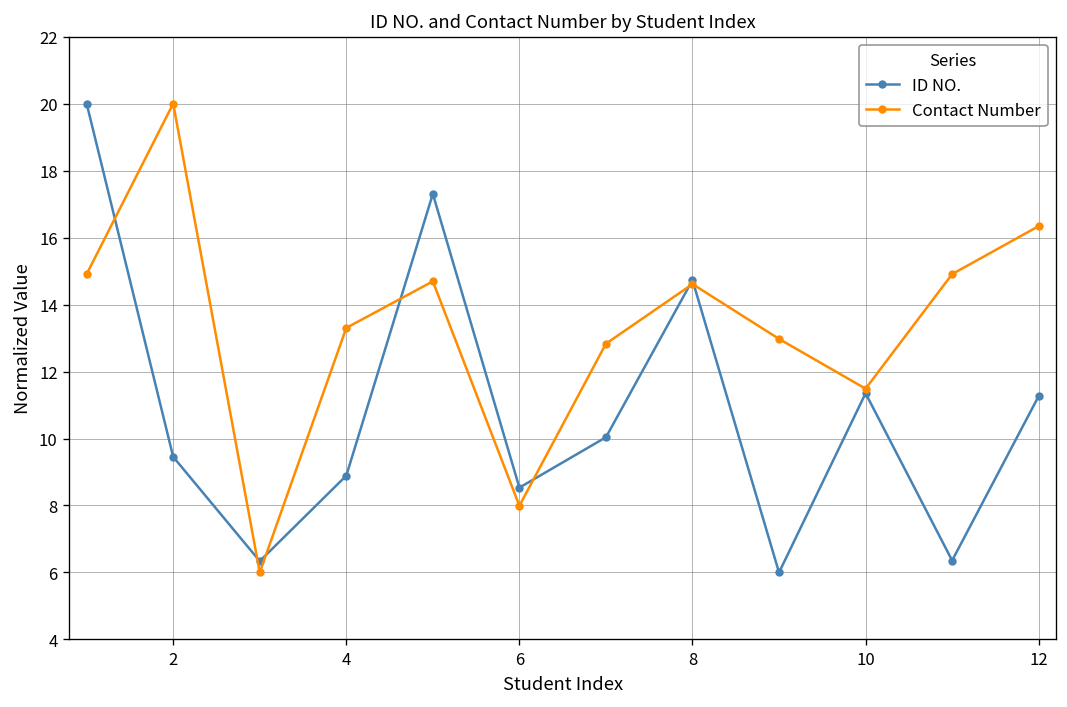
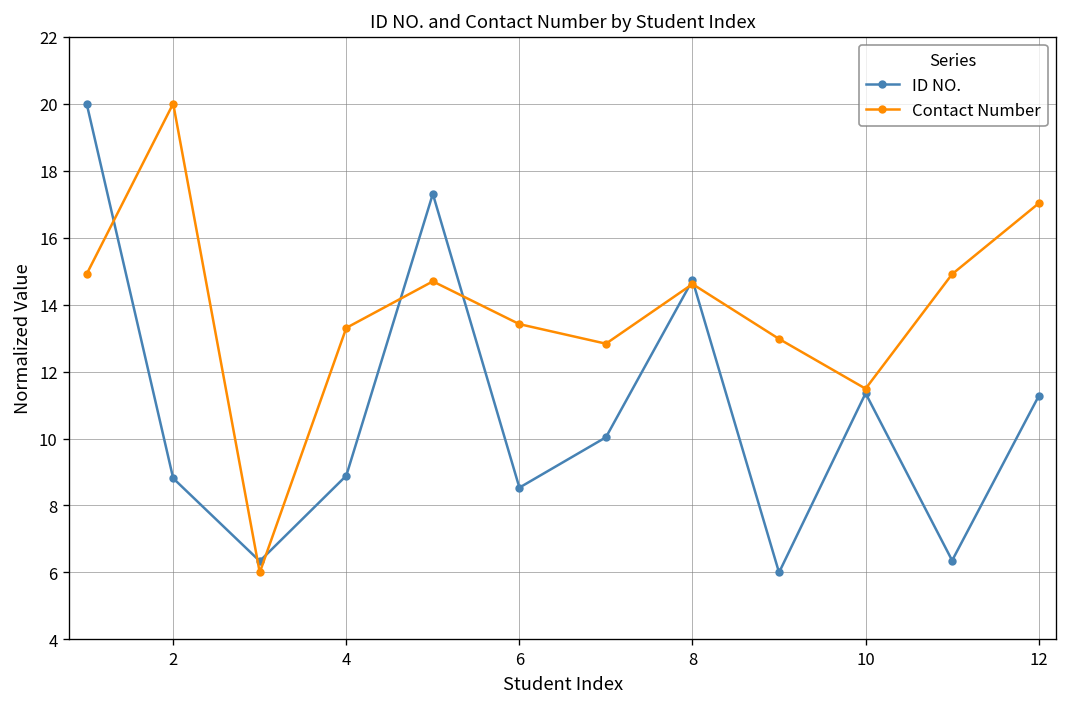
ID NO., 2: 9.5 -> 8.8
Contact Number, 6: 8.0 -> 13.4
Contact Number, 12: 16.3 -> 17.0
